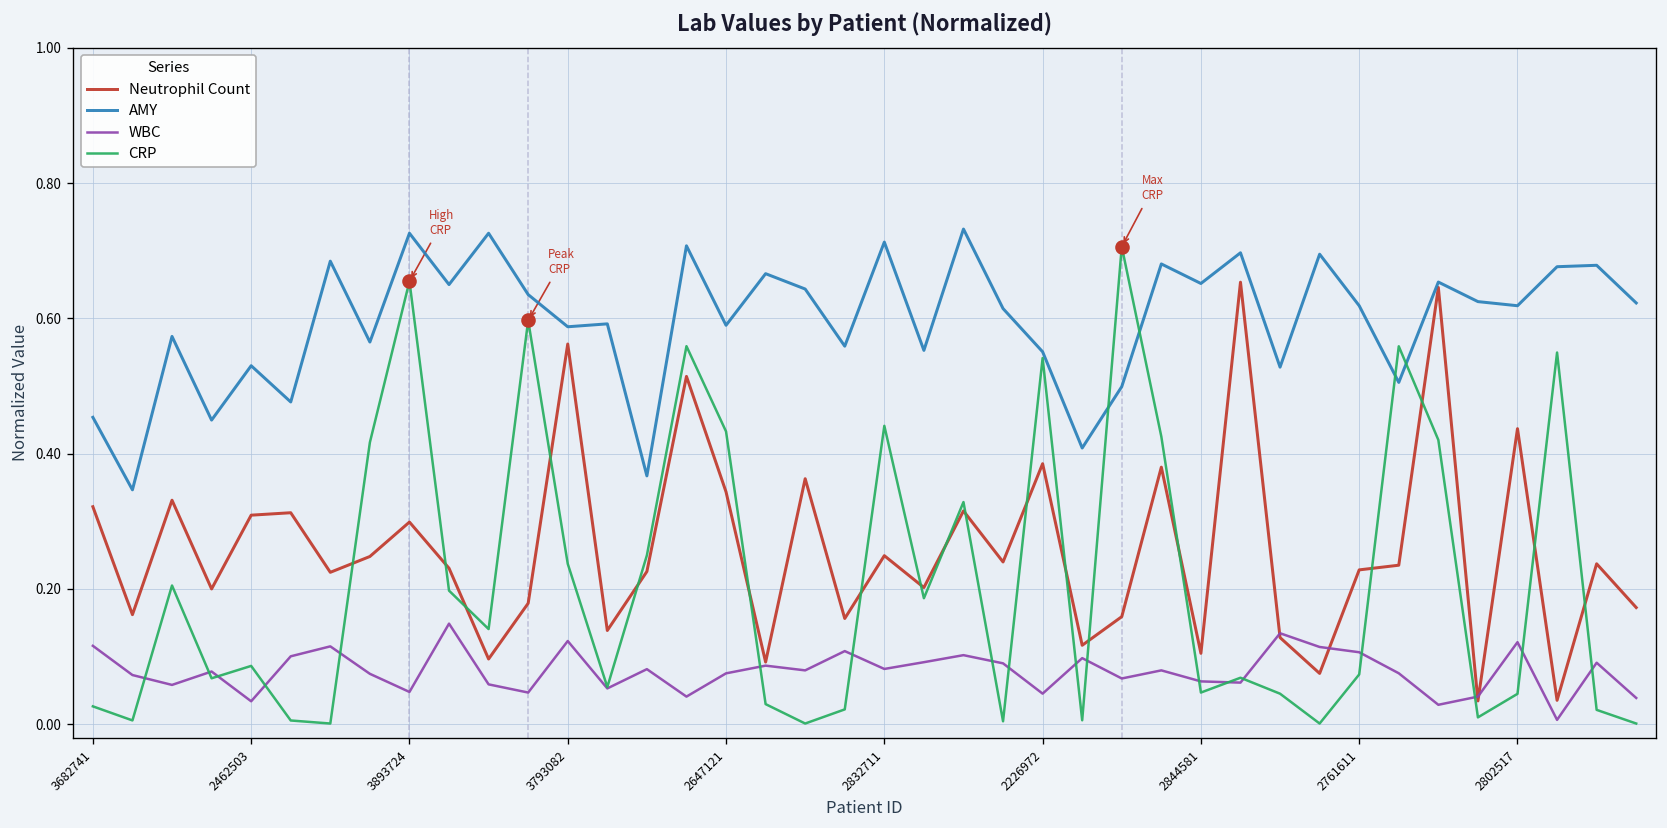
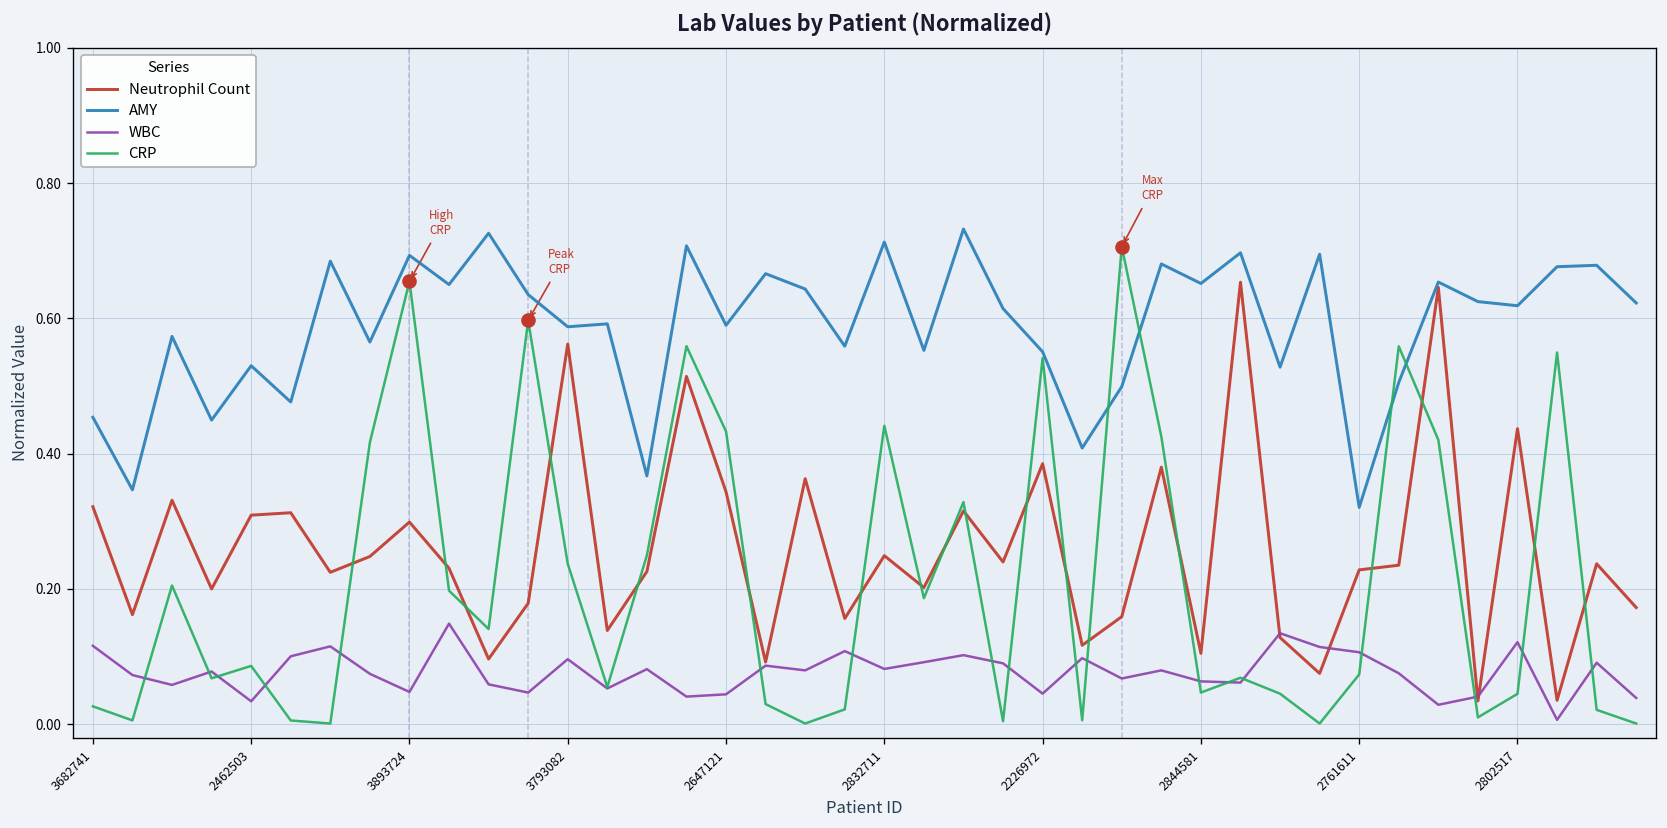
AMY, 3893724: 0.73 -> 0.69
WBC, 3793082: 0.12 -> 0.10
WBC, 2647121: 0.08 -> 0.04
AMY, 2761611: 0.62 -> 0.32
